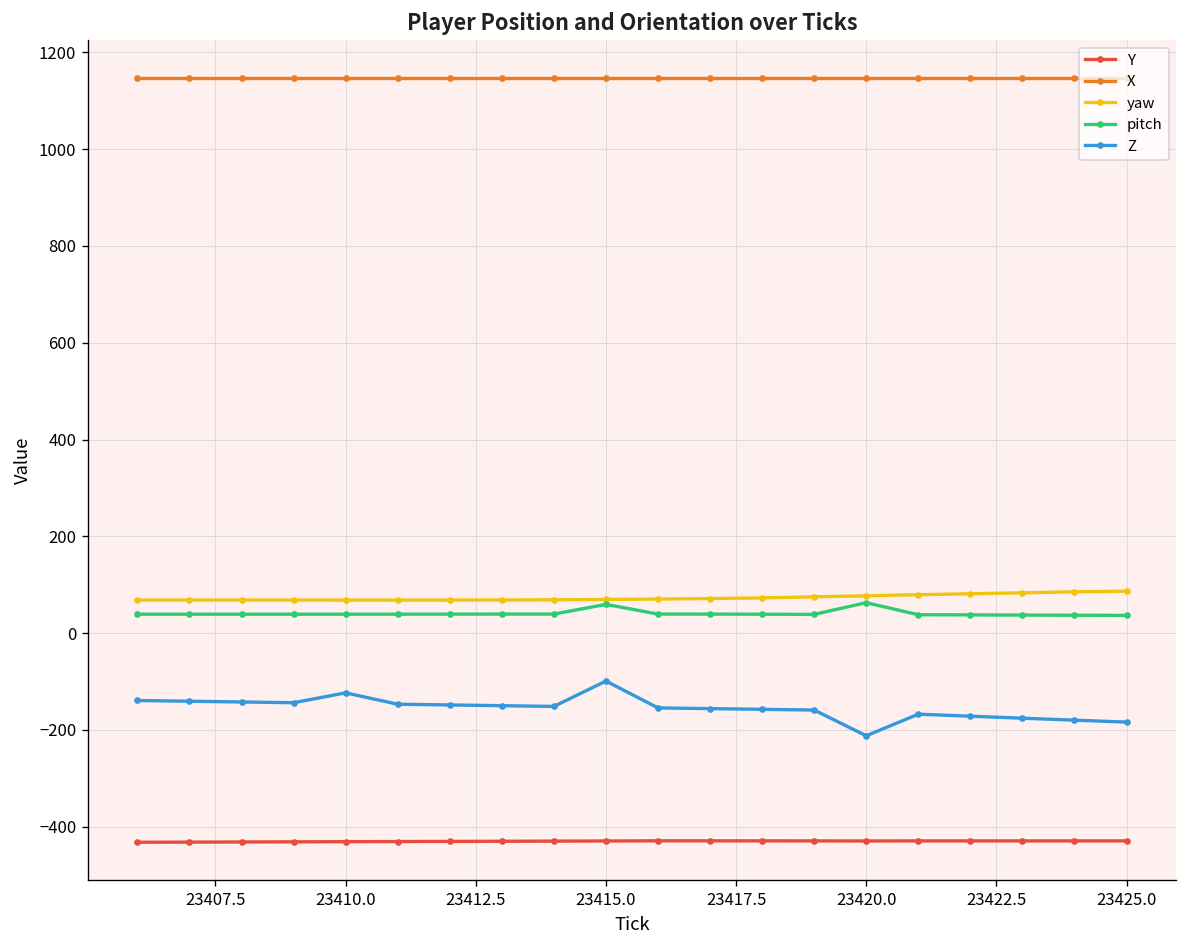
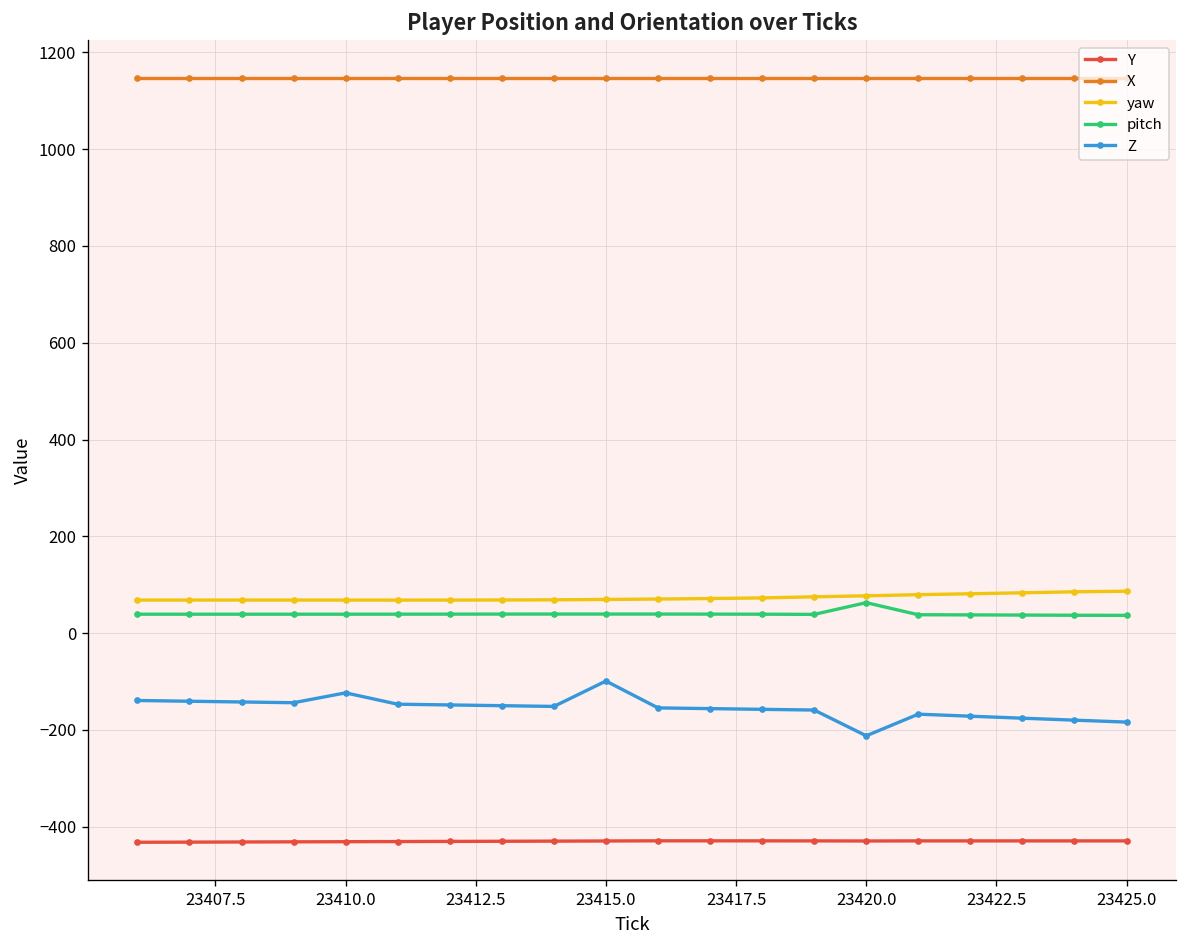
pitch, 23415.0: 60 -> 40
